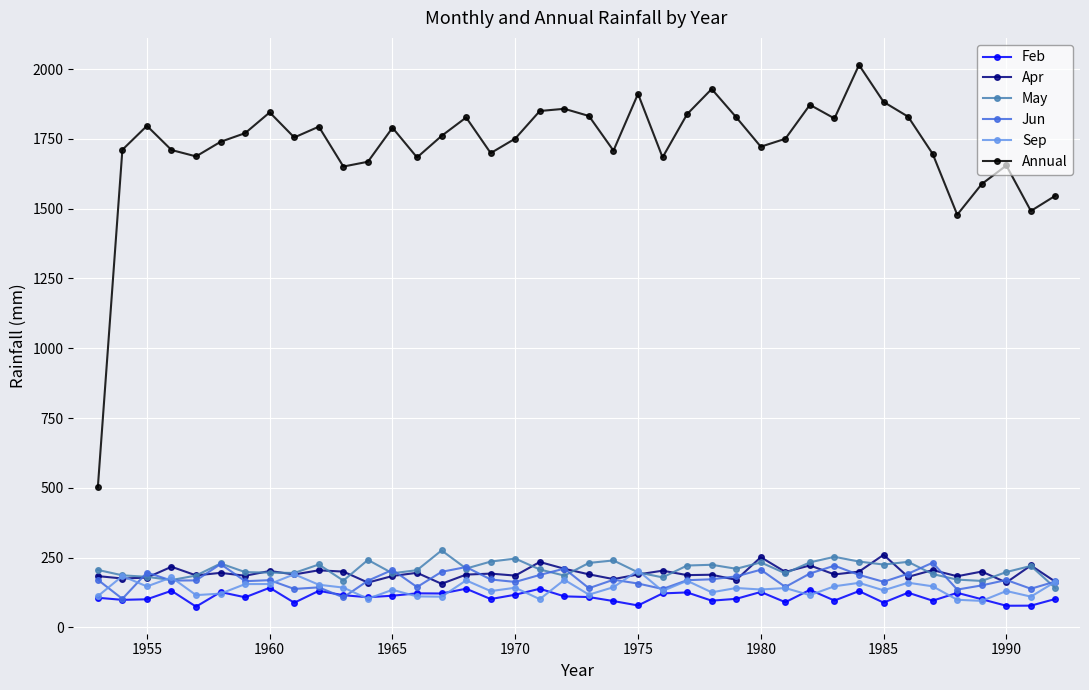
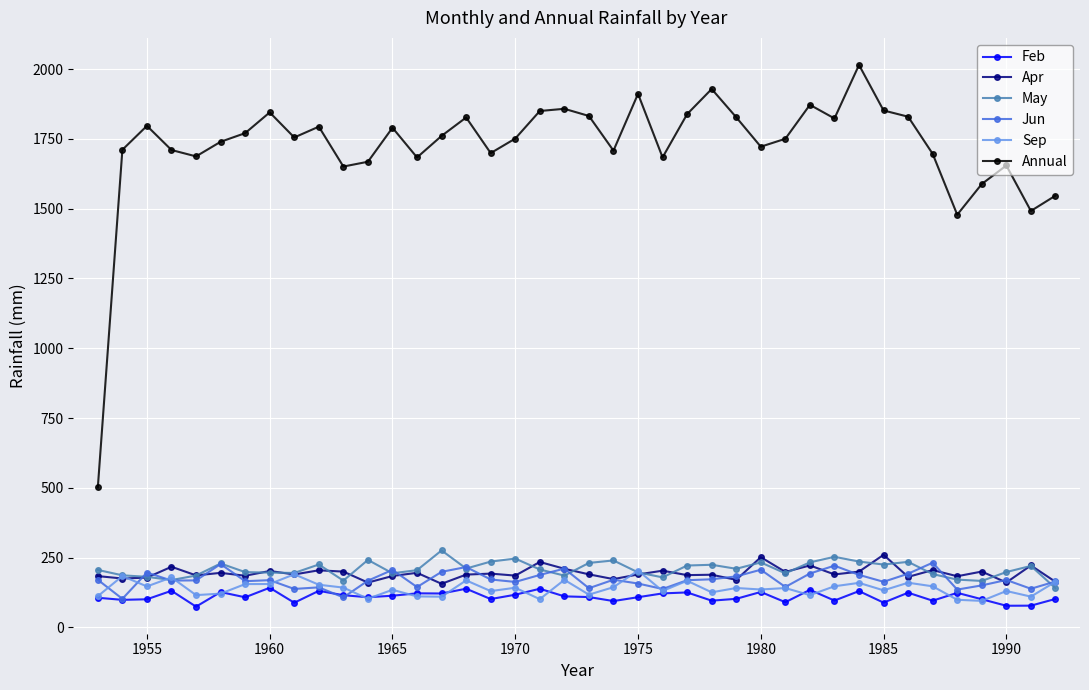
Feb, 1975: 80 -> 110
Annual, 1985: 1880 -> 1850
